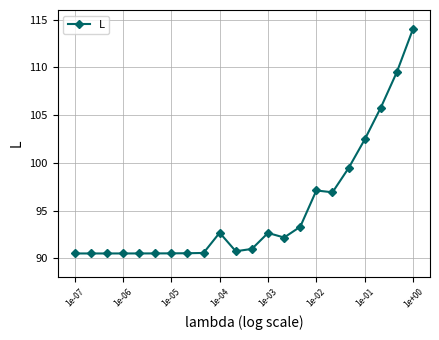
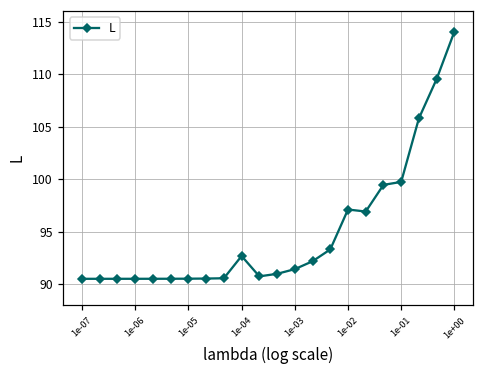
1e-03: 93 -> 91
1e-01: 102 -> 100
